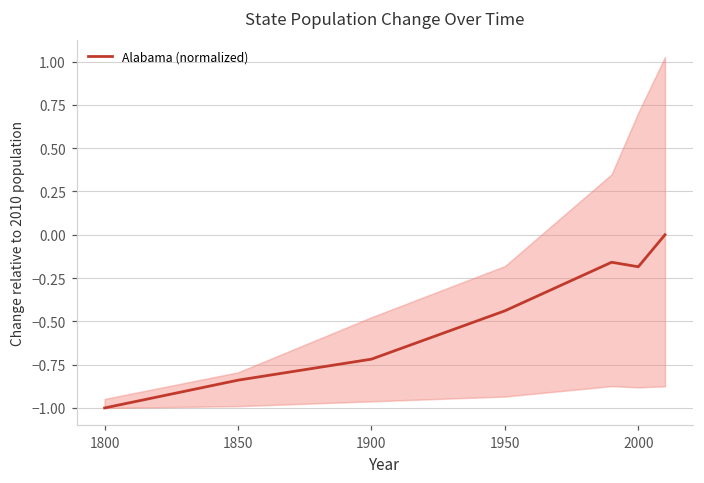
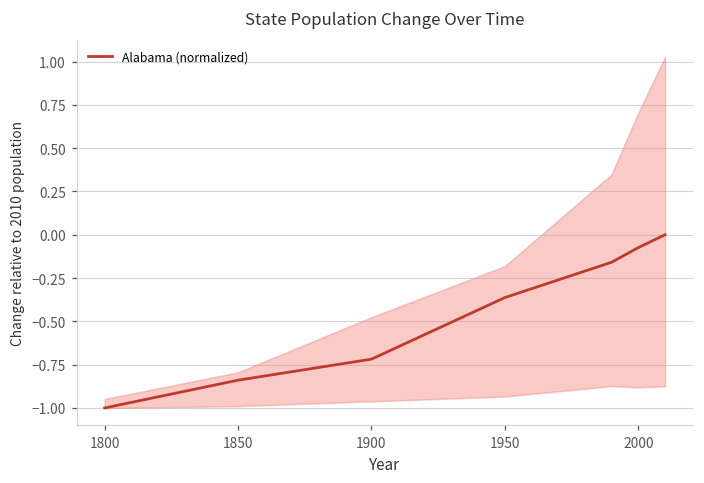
Alabama (normalized), 1950: -0.44 -> -0.36
Alabama (normalized), 2000: -0.18 -> -0.07
